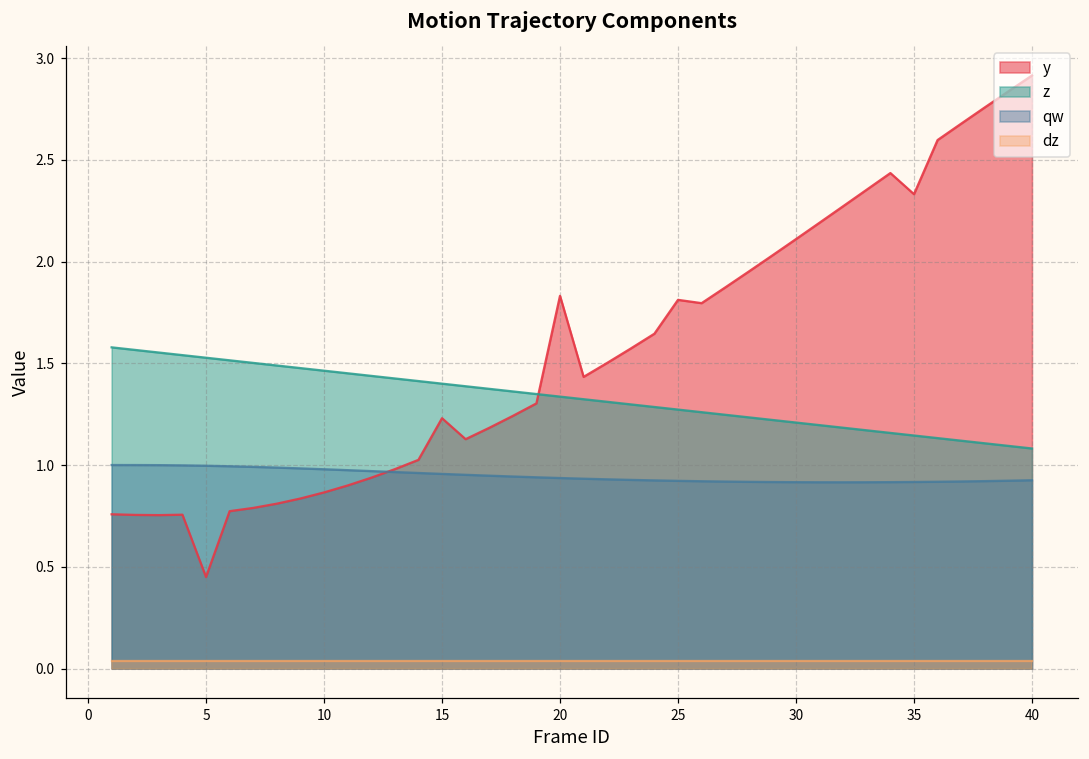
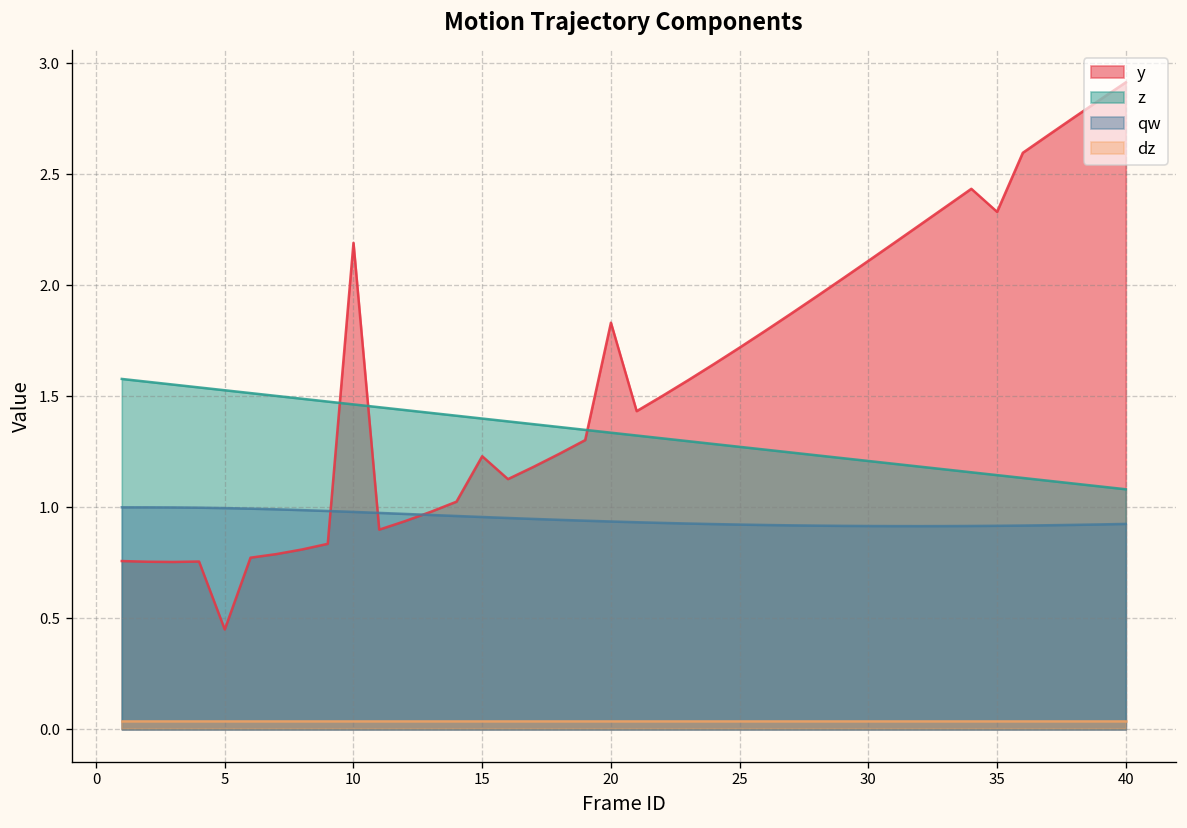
y, 10: 0.87 -> 2.19
y, 25: 1.81 -> 1.72
